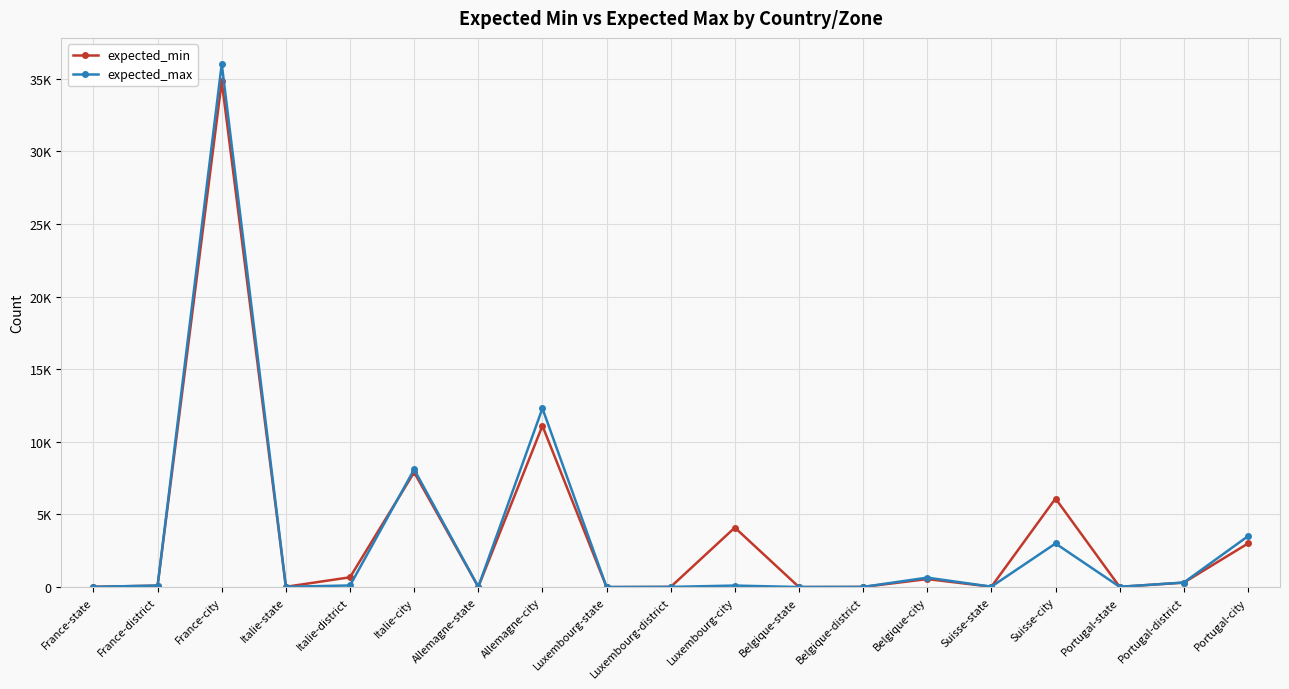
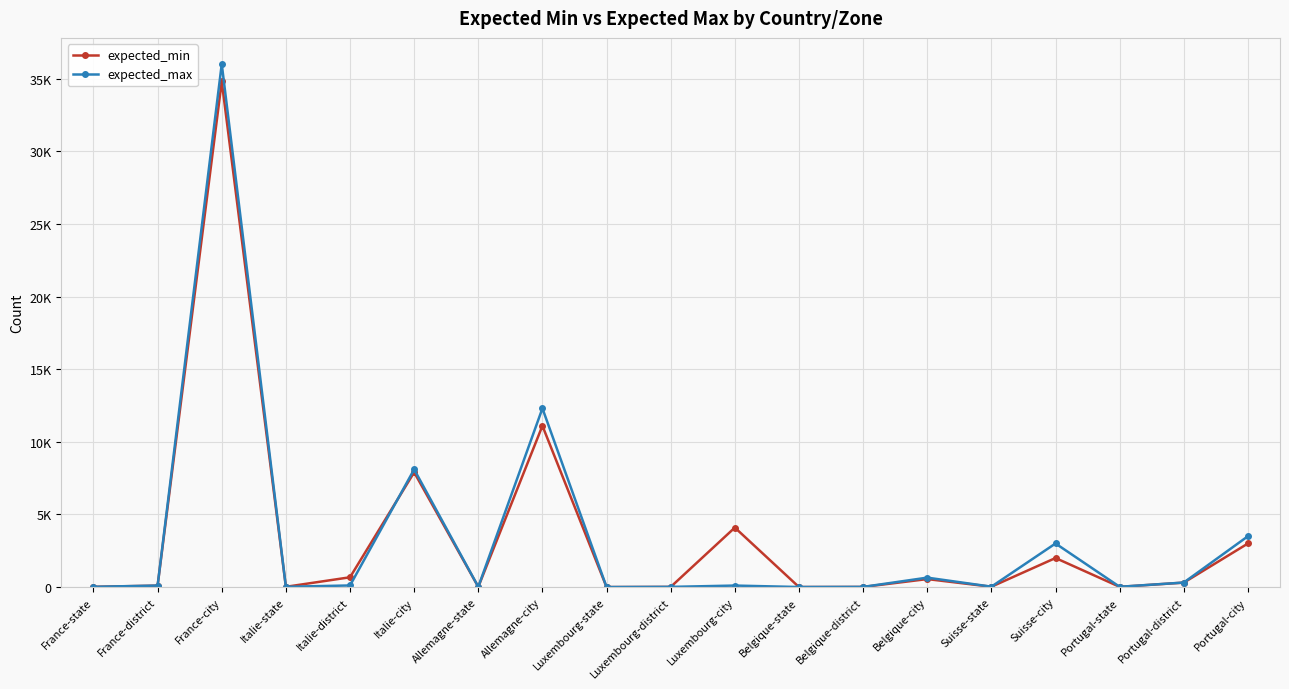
expected_min, Suisse-city: 6100 -> 2000
